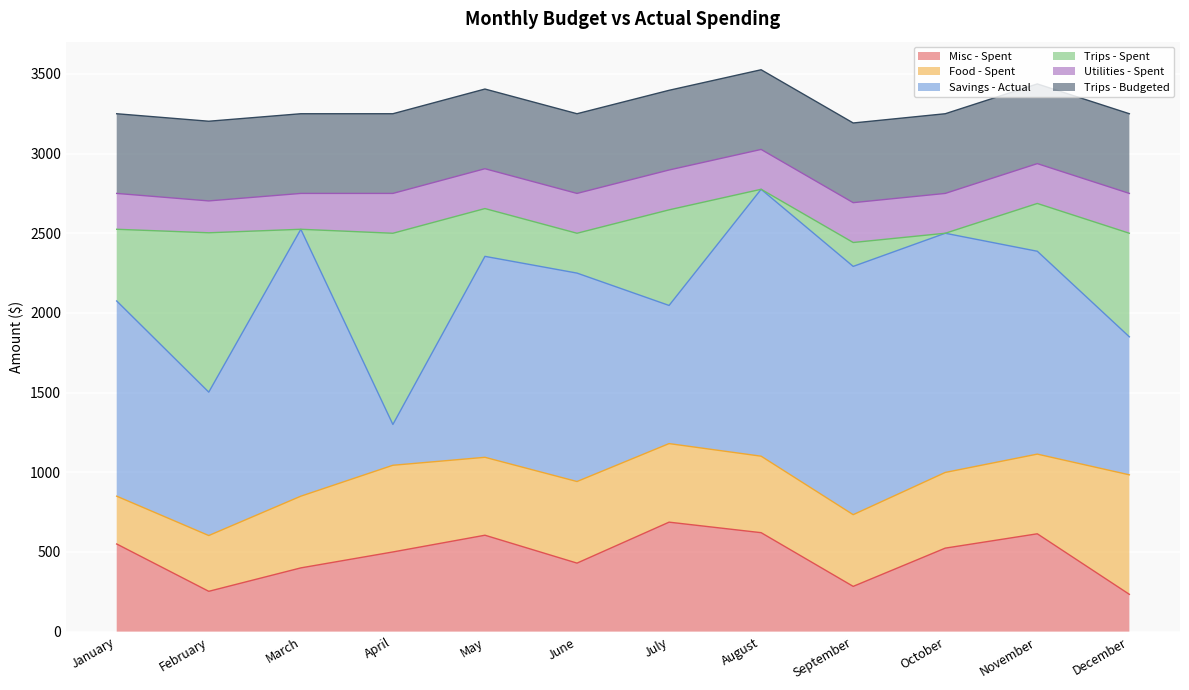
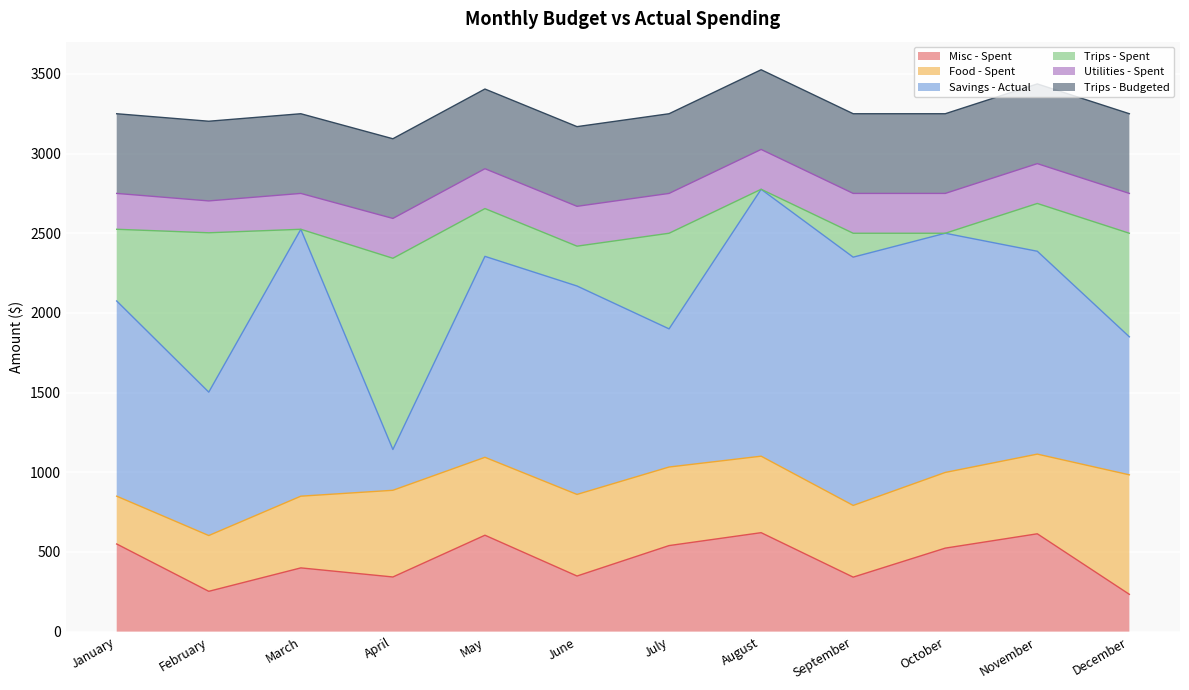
Misc - Spent, April: 500 -> 340
Misc - Spent, June: 430 -> 350
Misc - Spent, July: 690 -> 540
Misc - Spent, September: 280 -> 340
